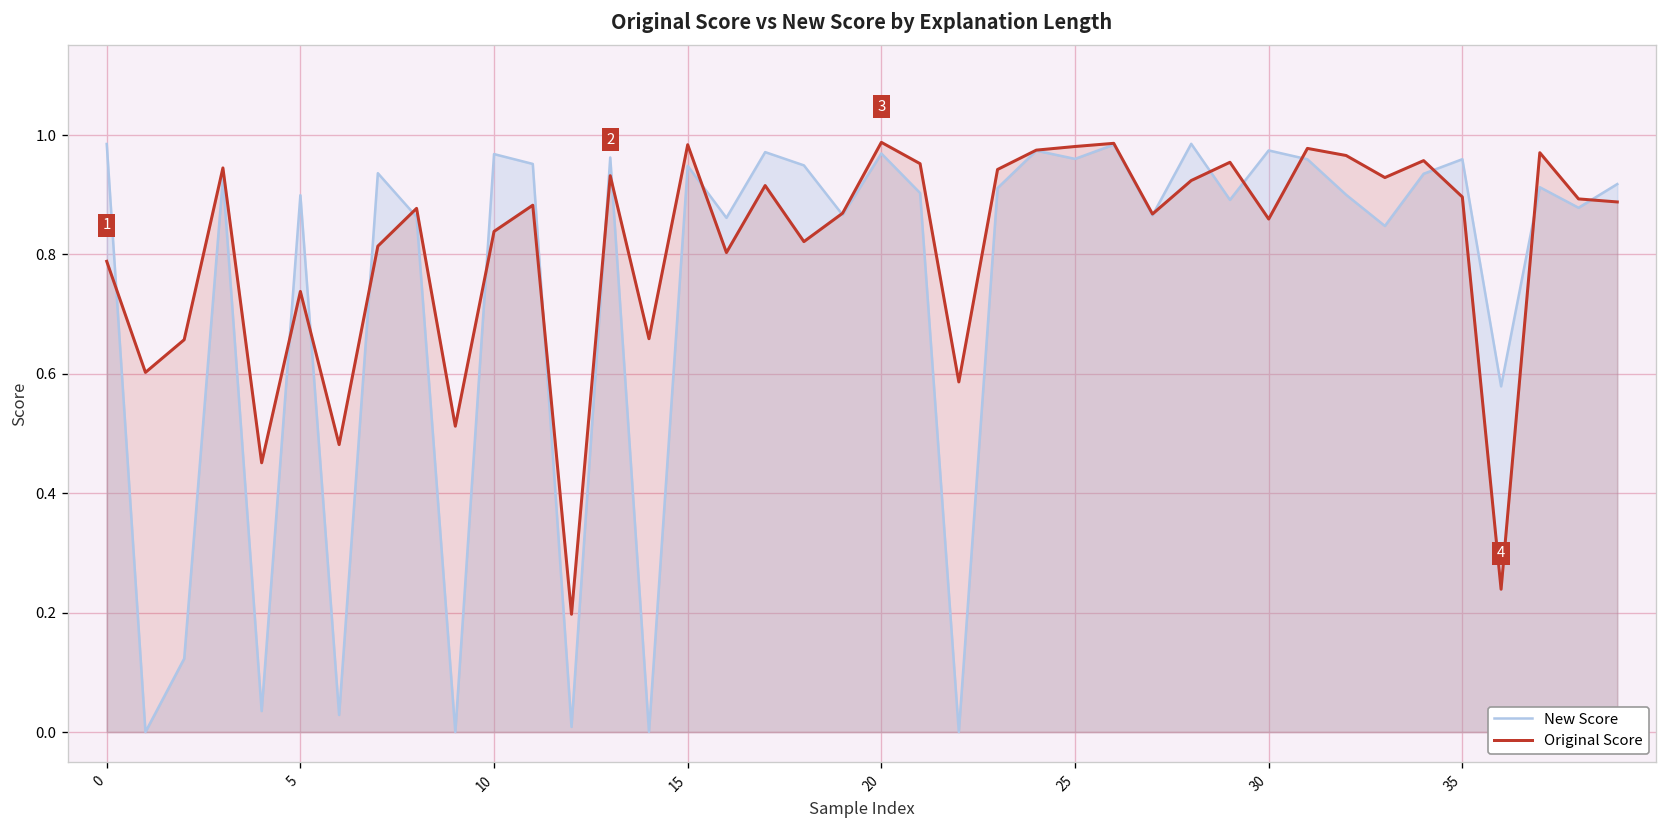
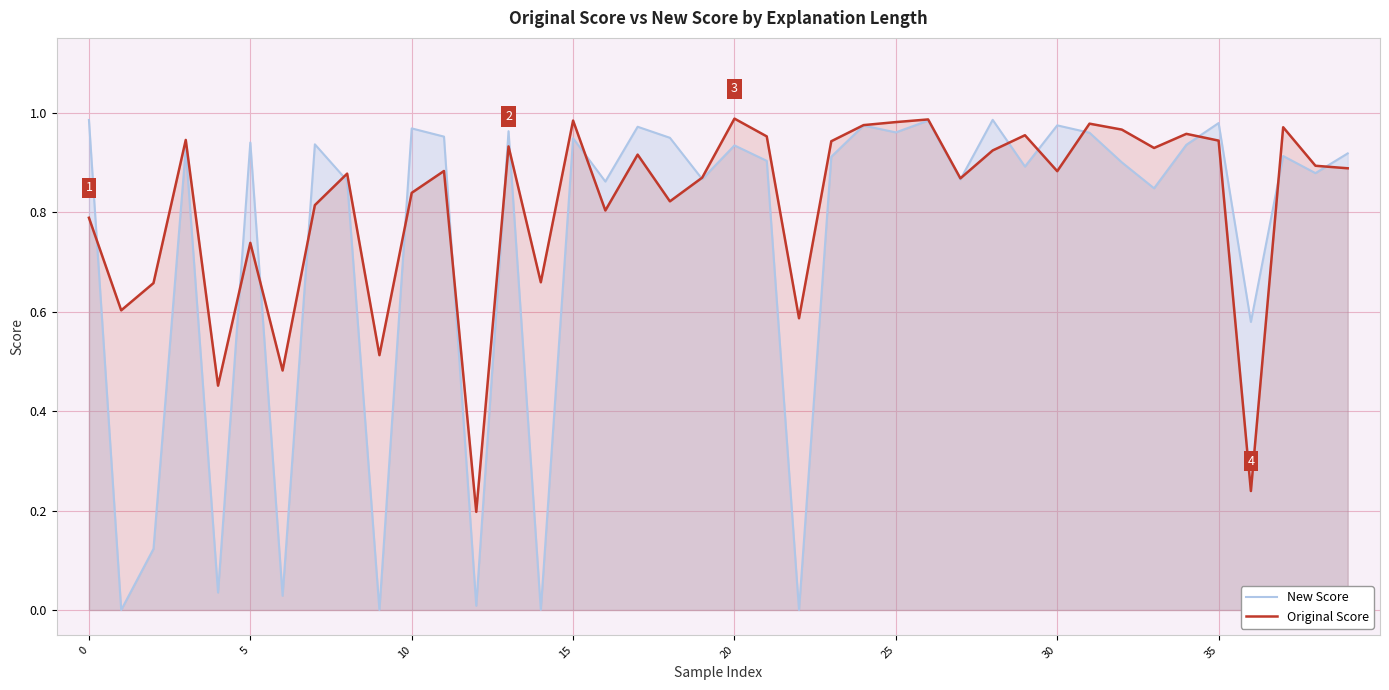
New Score, 5: 0.90 -> 0.94
New Score, 20: 0.97 -> 0.93
Original Score, 30: 0.86 -> 0.88
New Score, 35: 0.96 -> 0.98
Original Score, 35: 0.90 -> 0.94
